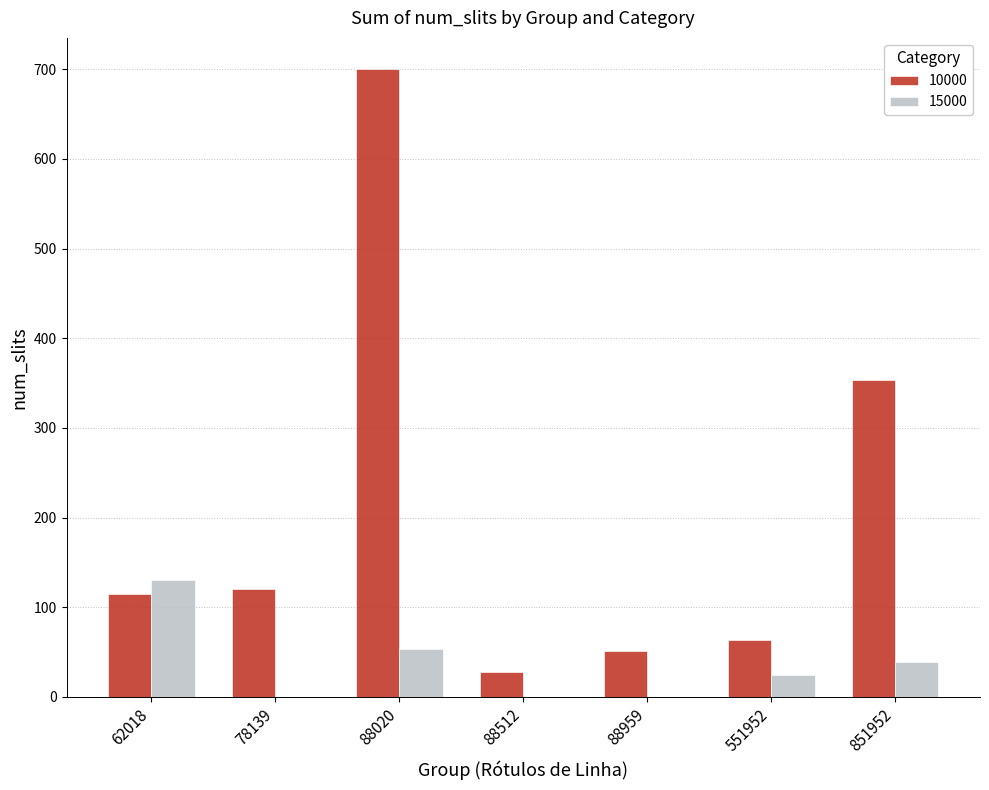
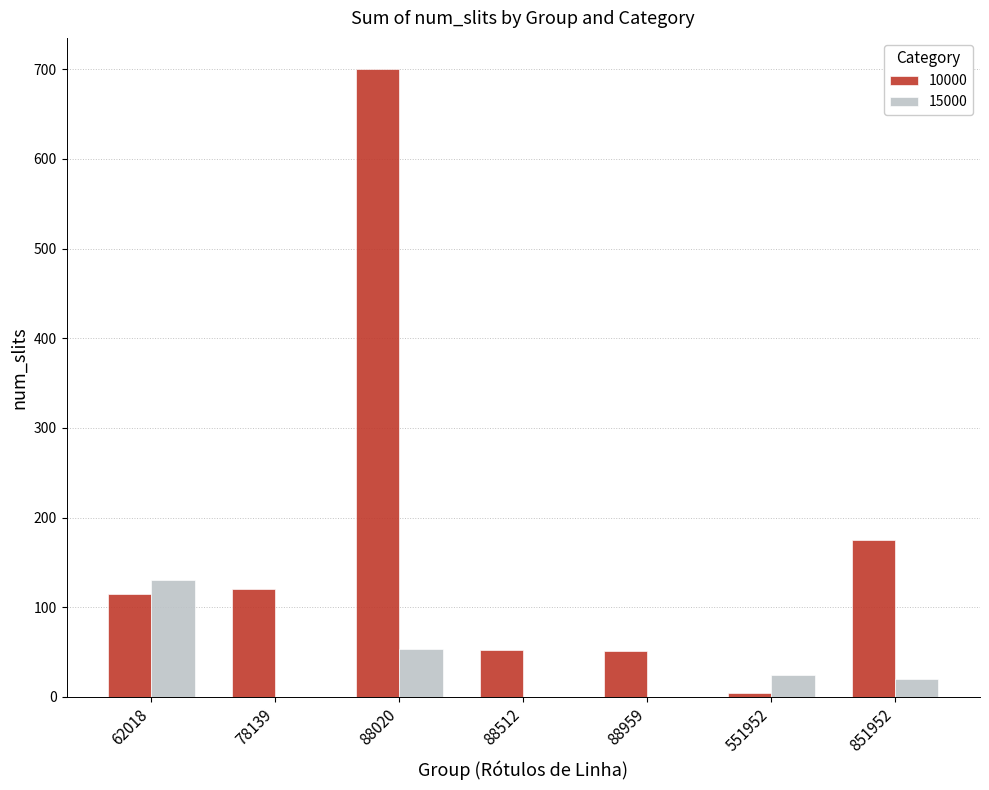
10000, 88512: 30 -> 50
10000, 551952: 60 -> 0
10000, 851952: 350 -> 180
15000, 851952: 40 -> 20
